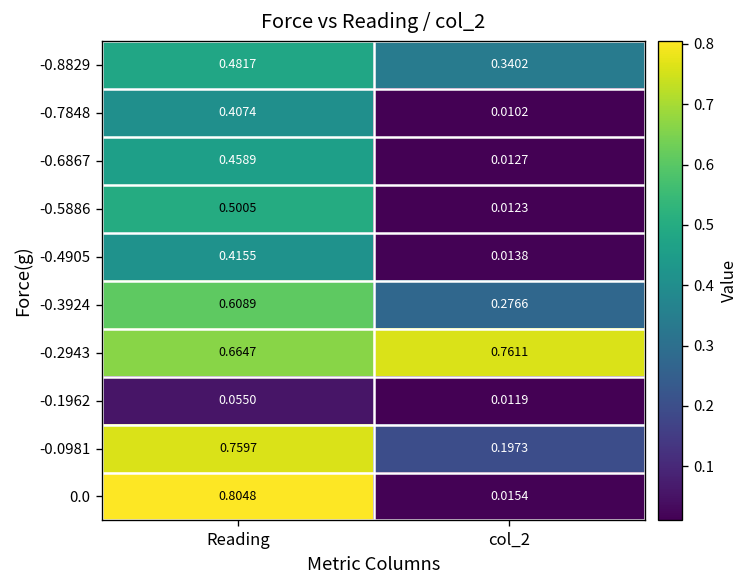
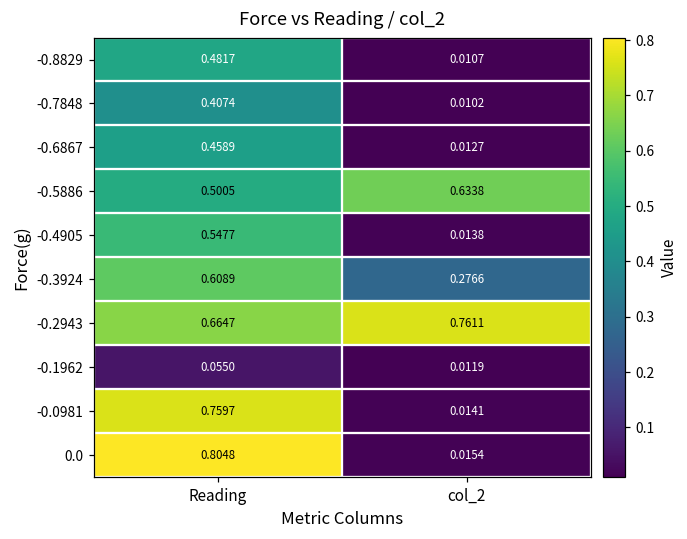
-0.8829, col_2: 0.3402 -> 0.0107
-0.5886, col_2: 0.0123 -> 0.6338
-0.4905, Reading: 0.4155 -> 0.5477
-0.0981, col_2: 0.1973 -> 0.0141
